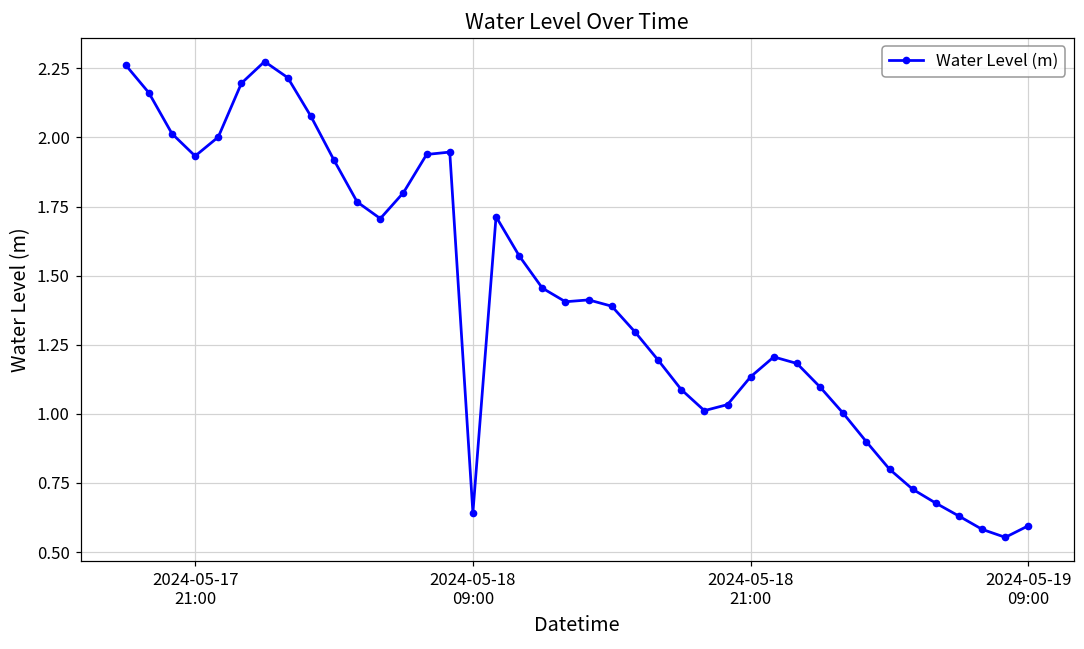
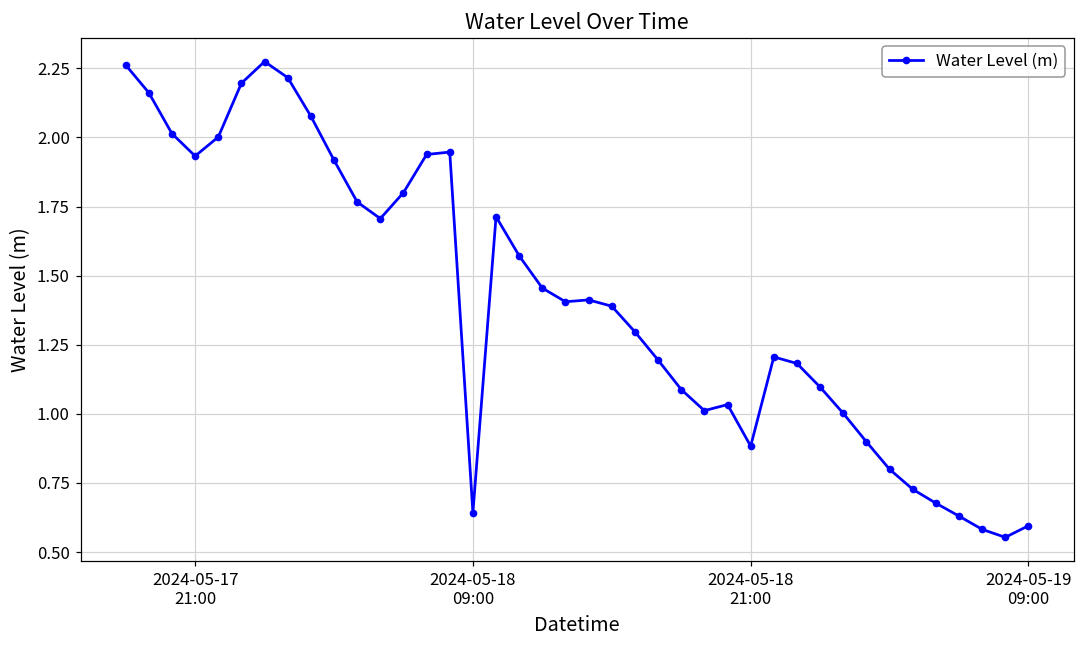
2024-05-18 21:00: 1.13 -> 0.88
